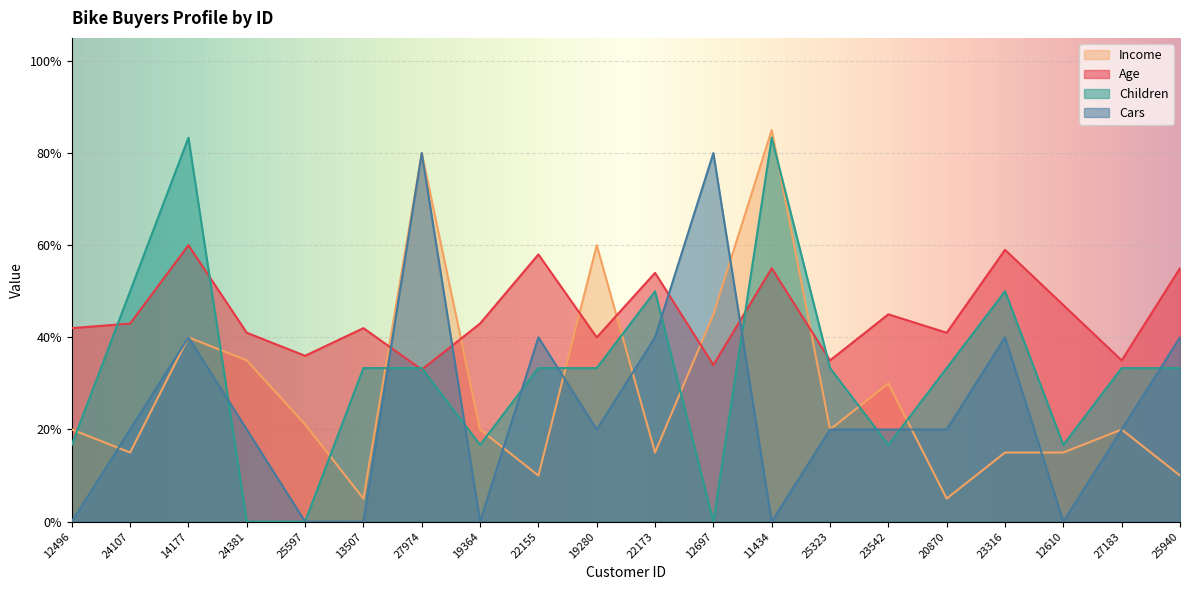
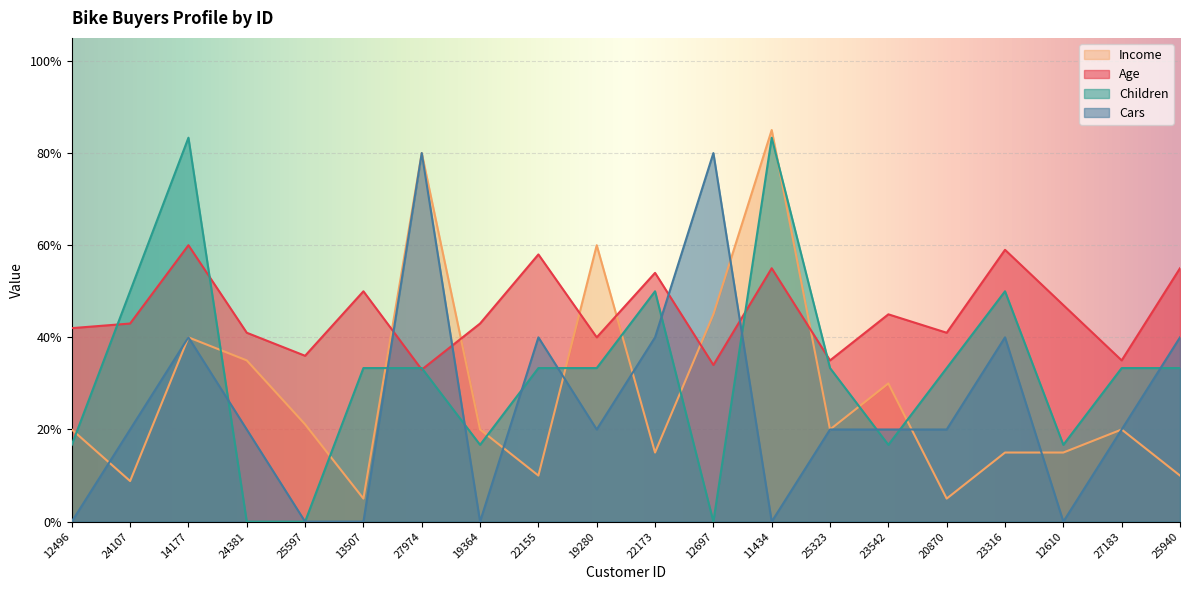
Income, 24107: 15% -> 9%
Age, 13507: 42% -> 50%
